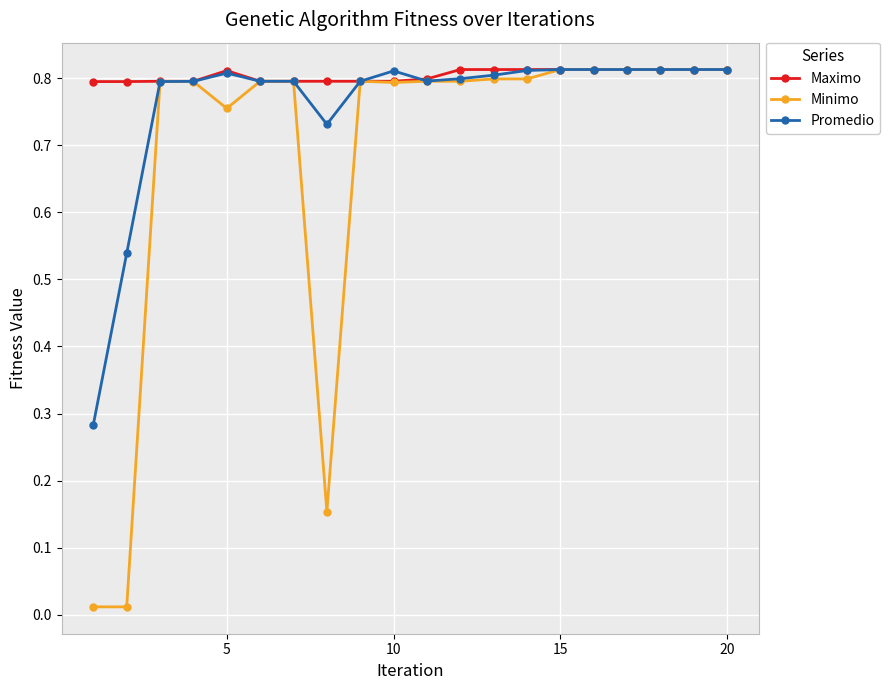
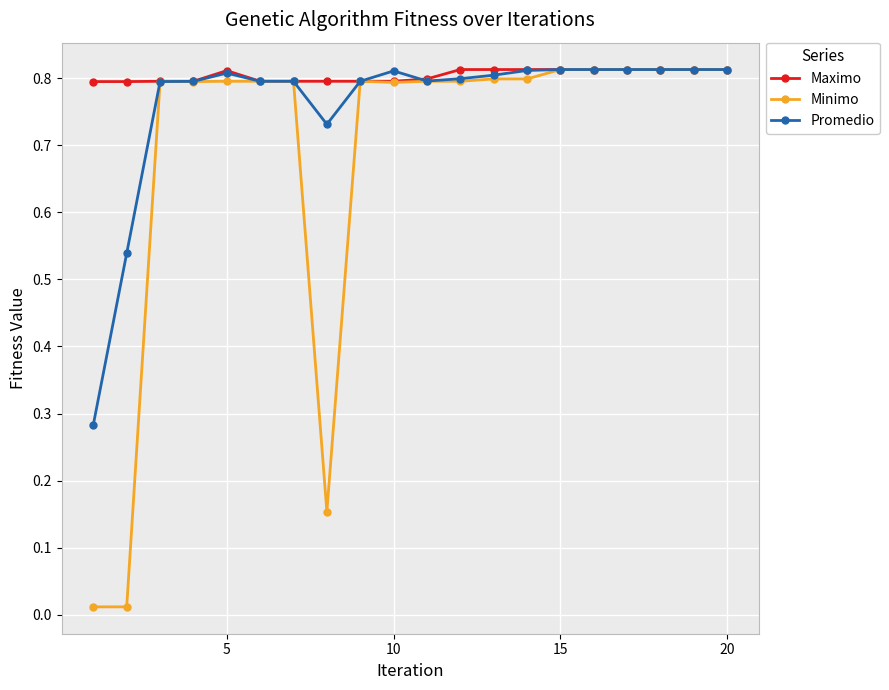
Minimo, 5: 0.76 -> 0.80
